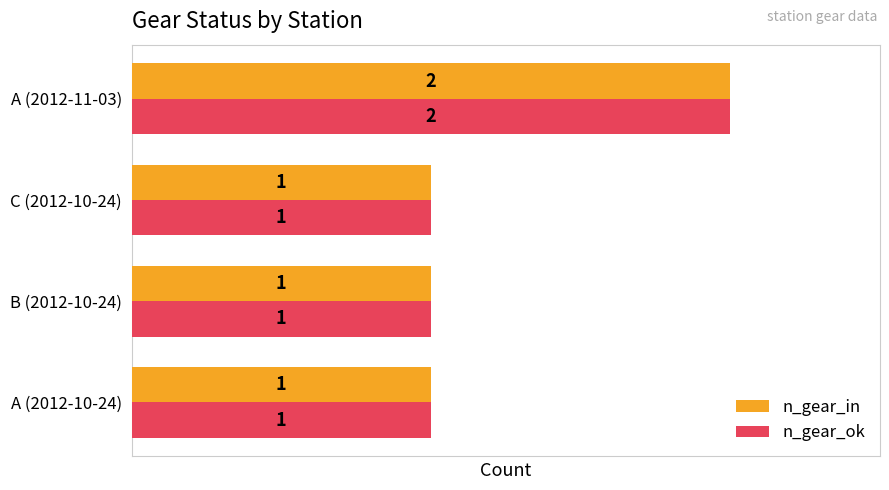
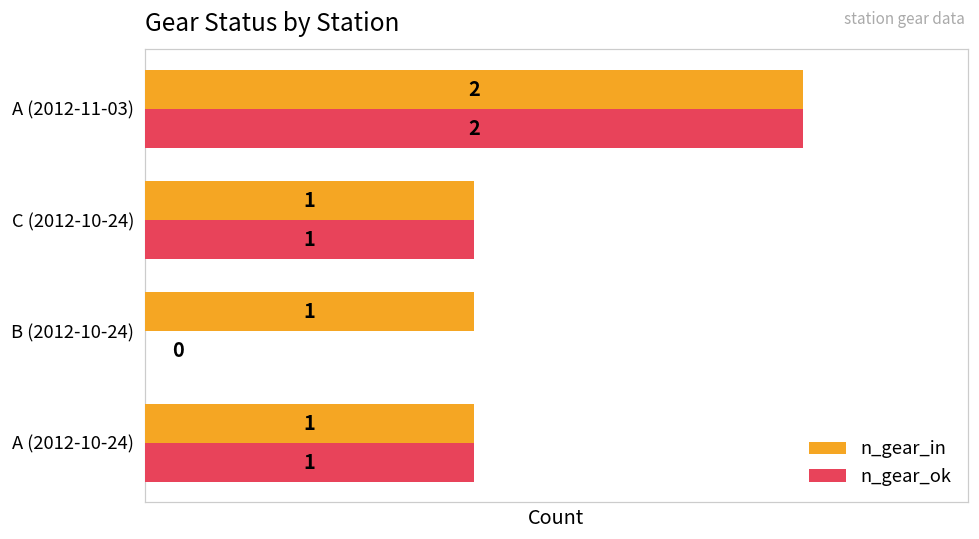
n_gear_ok, B (2012-10-24): 1 -> 0
